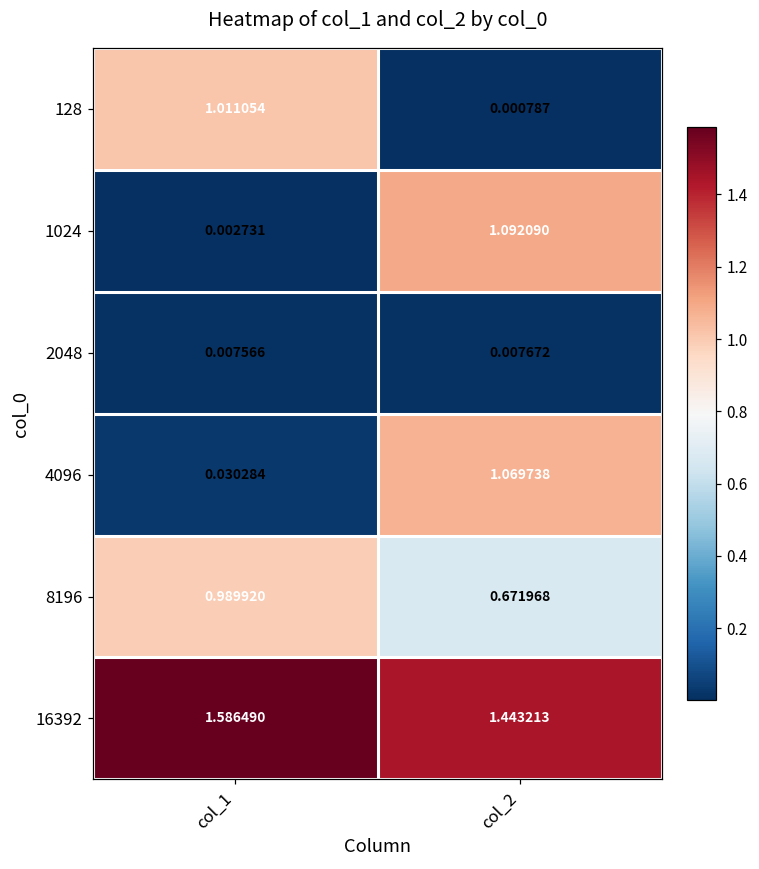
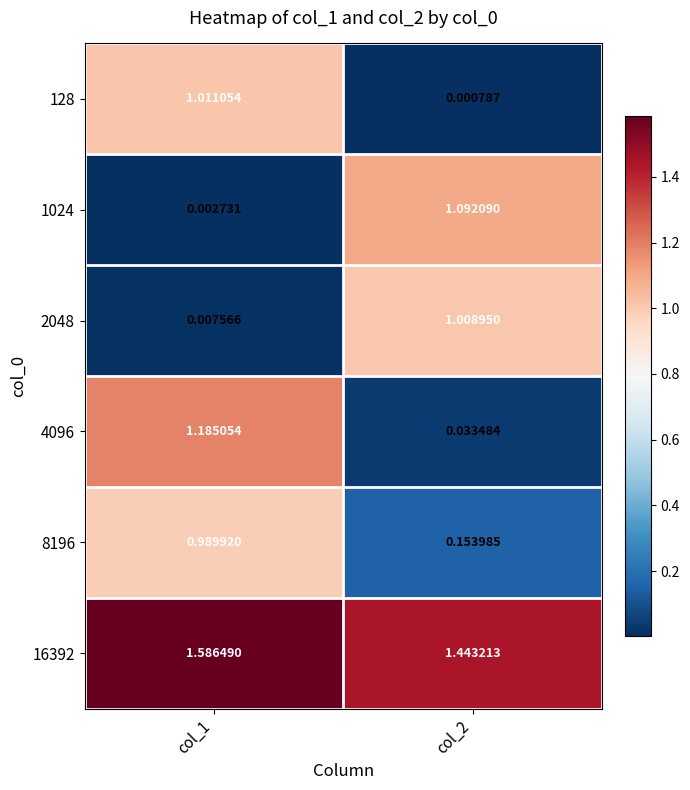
2048, col_2: 0.007672 -> 1.008950
4096, col_1: 0.030284 -> 1.185054
4096, col_2: 1.069738 -> 0.033484
8196, col_2: 0.671968 -> 0.153985
